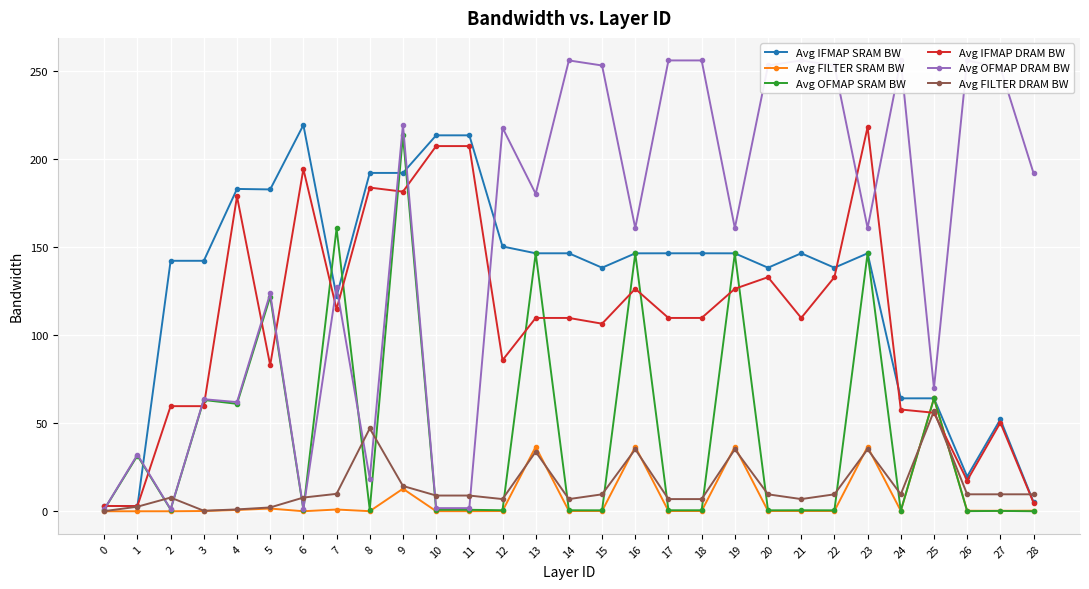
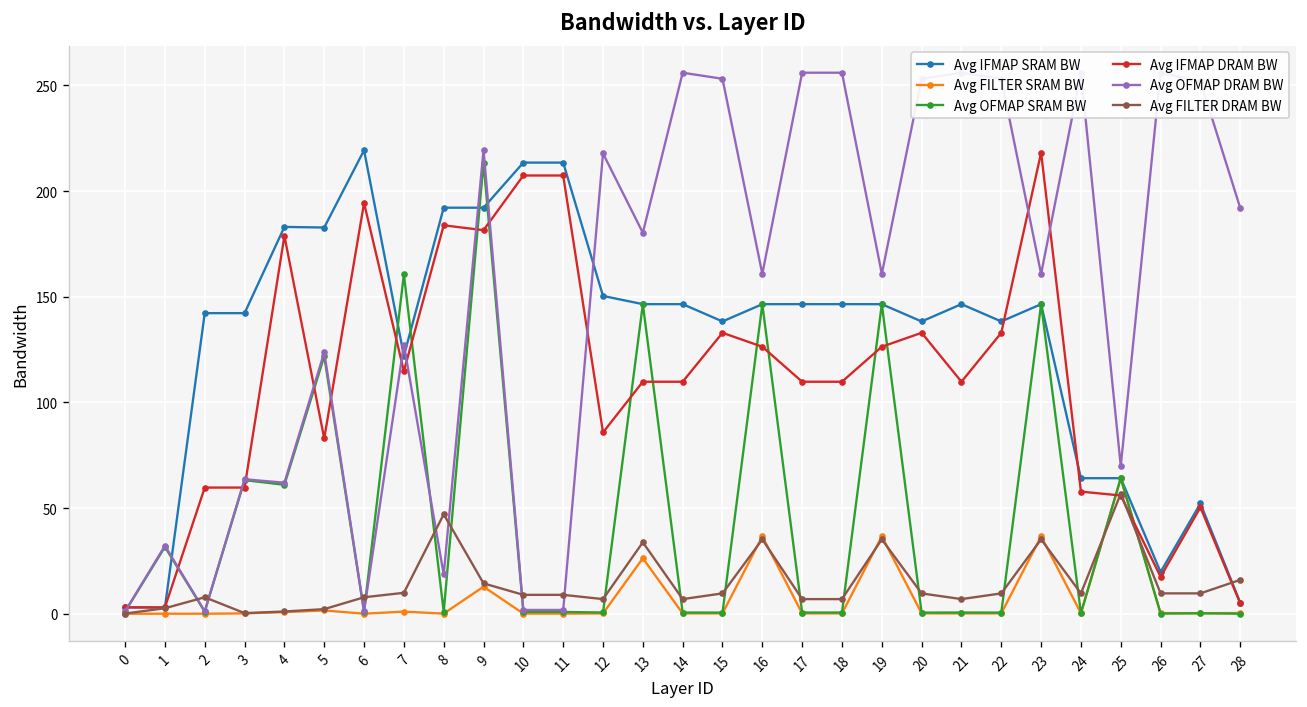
Avg FILTER SRAM BW, 13: 37 -> 26
Avg IFMAP DRAM BW, 15: 107 -> 133
Avg FILTER DRAM BW, 28: 10 -> 16
